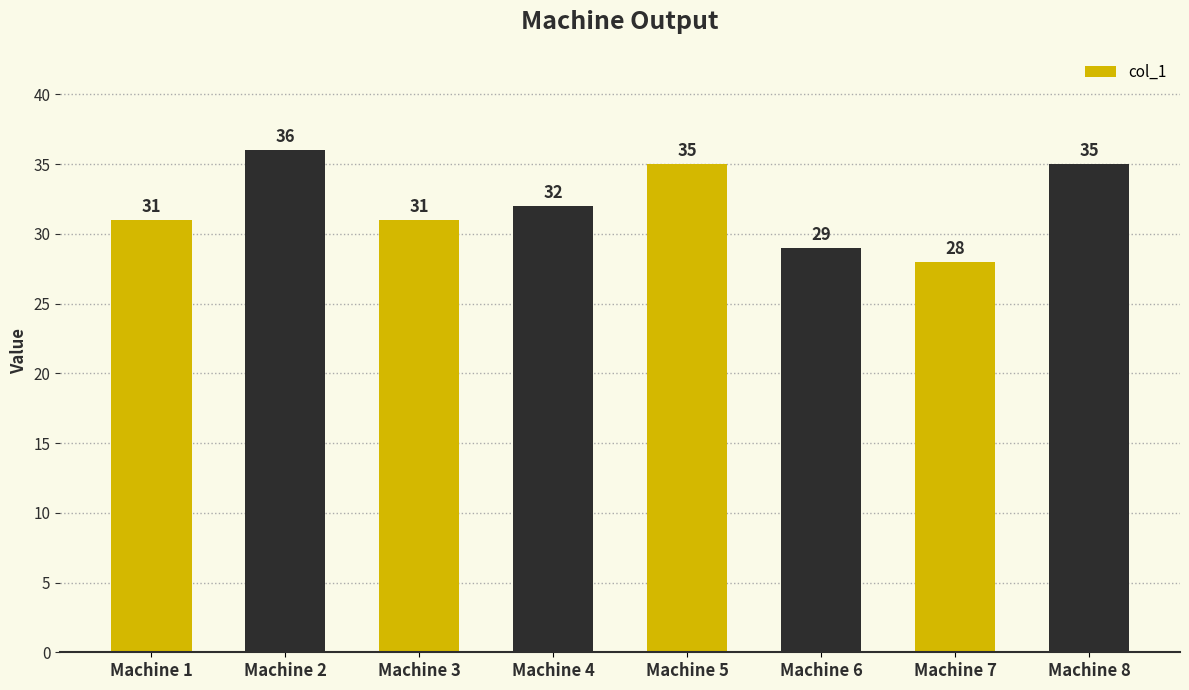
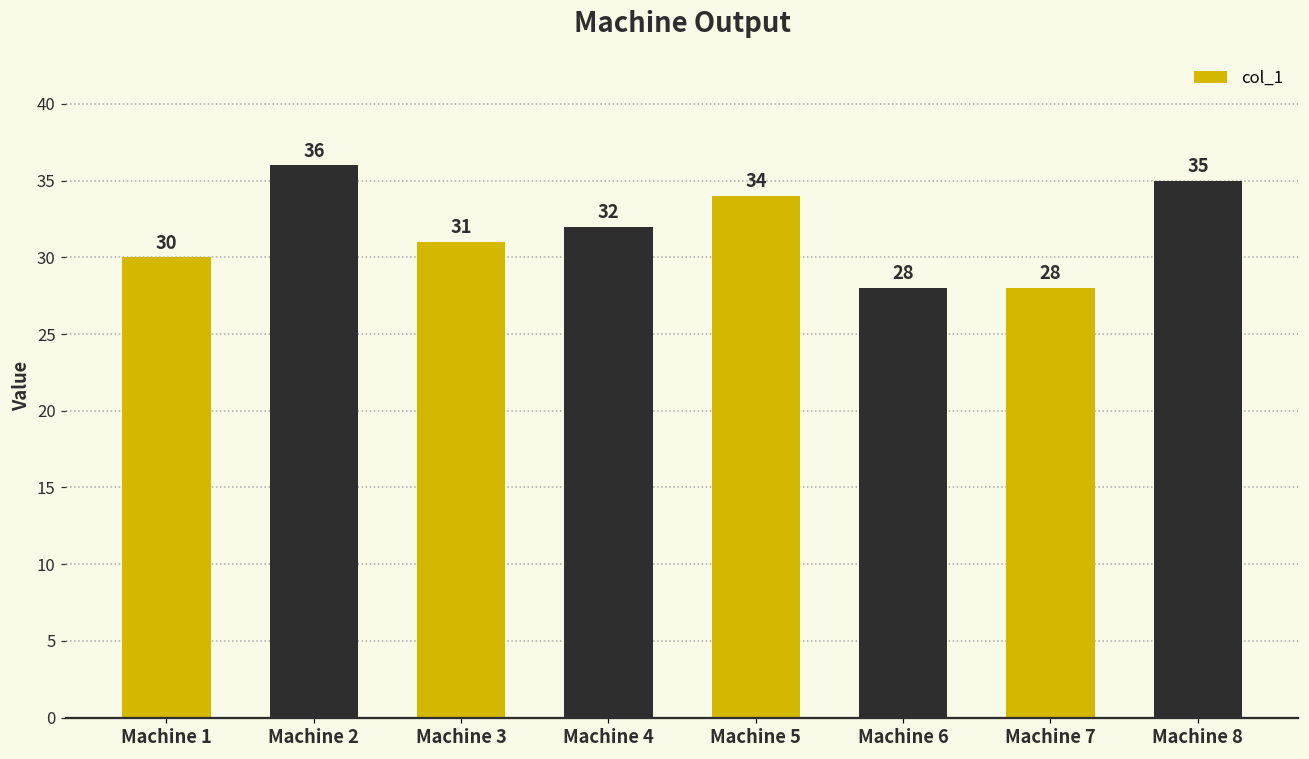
Machine 1: 31 -> 30
Machine 5: 35 -> 34
Machine 6: 29 -> 28
